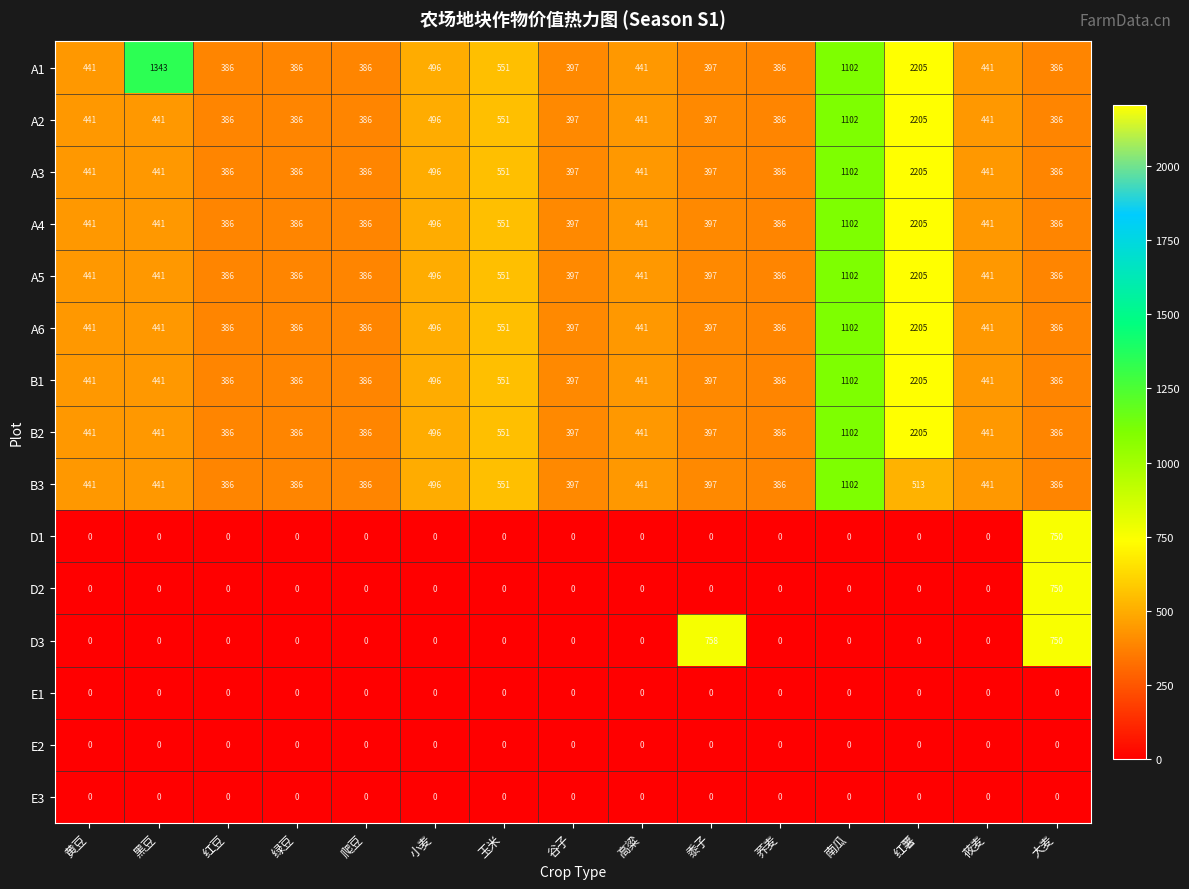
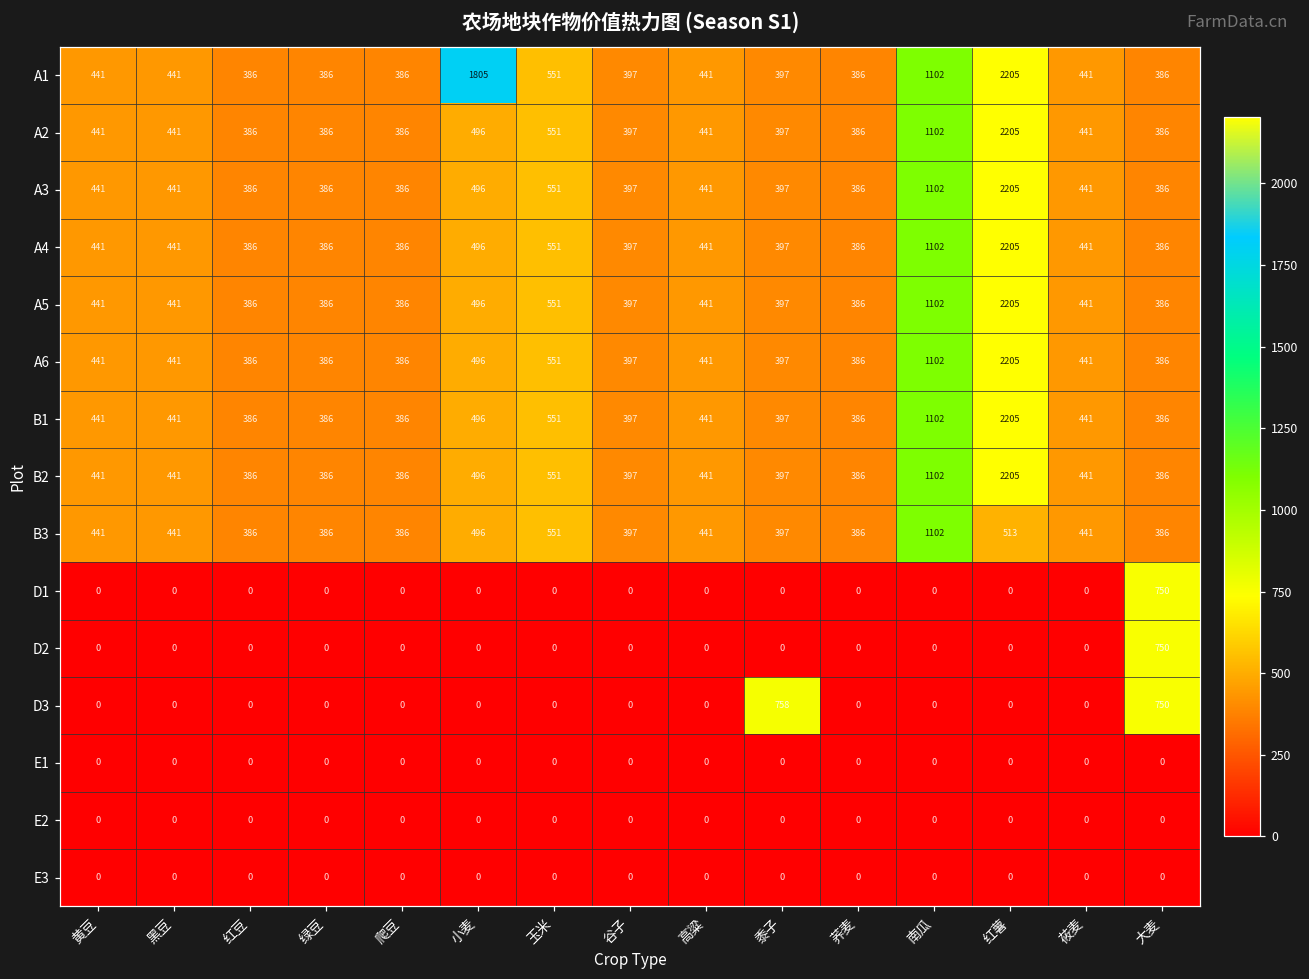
A1, 黑豆: 1343 -> 441
A1, 小麦: 496 -> 1805
